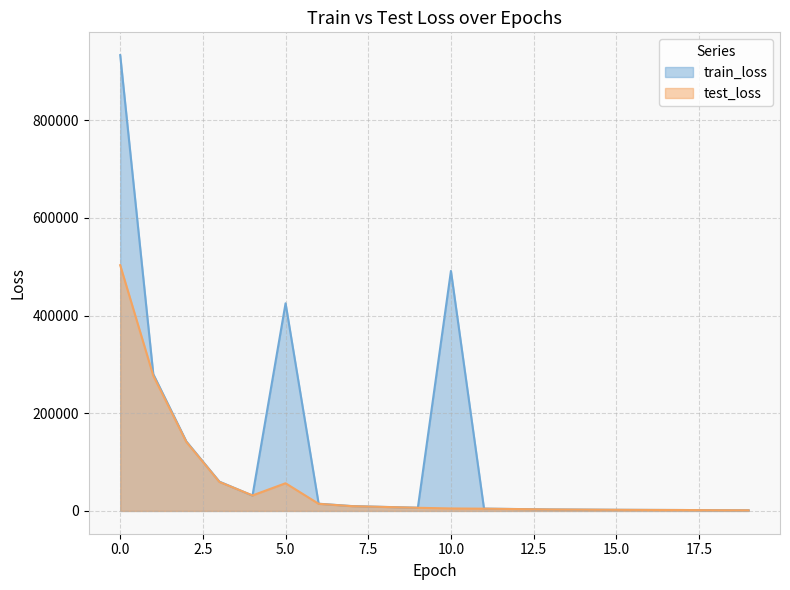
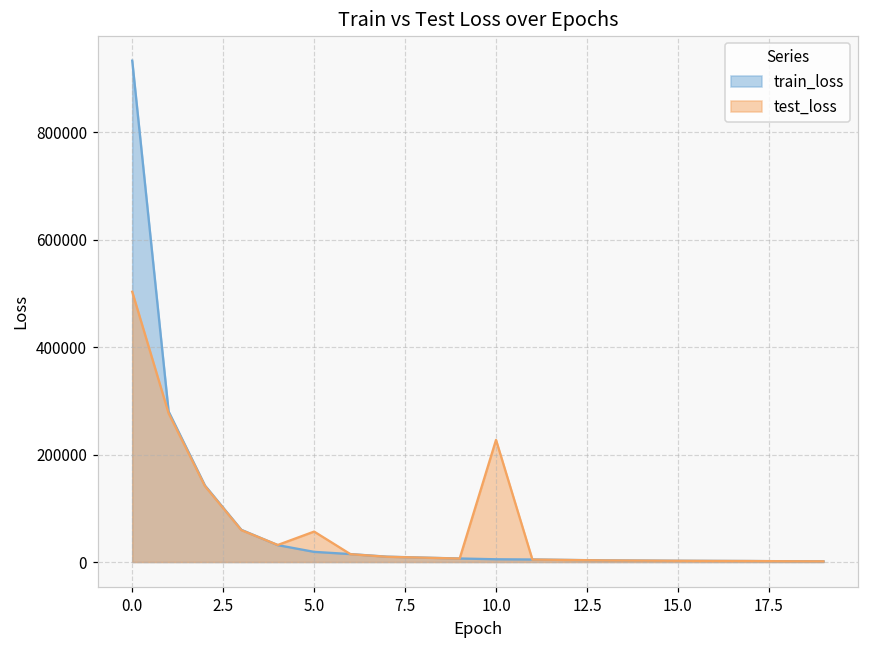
train_loss, 5.0: 430000 -> 20000
train_loss, 10.0: 490000 -> 10000
test_loss, 10.0: 10000 -> 230000
